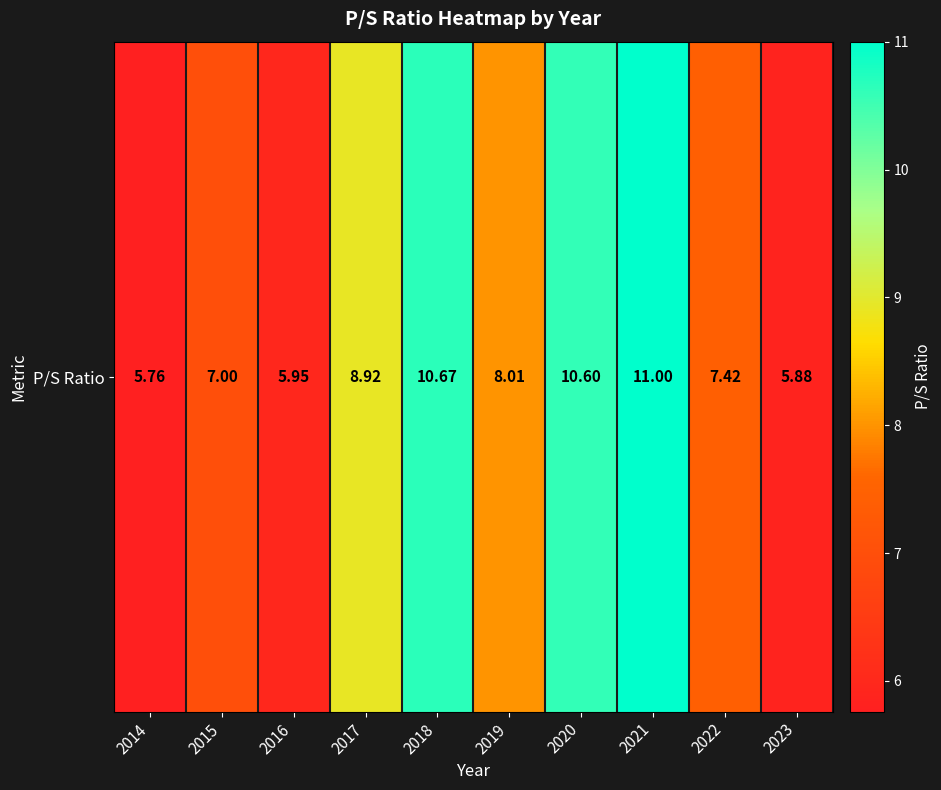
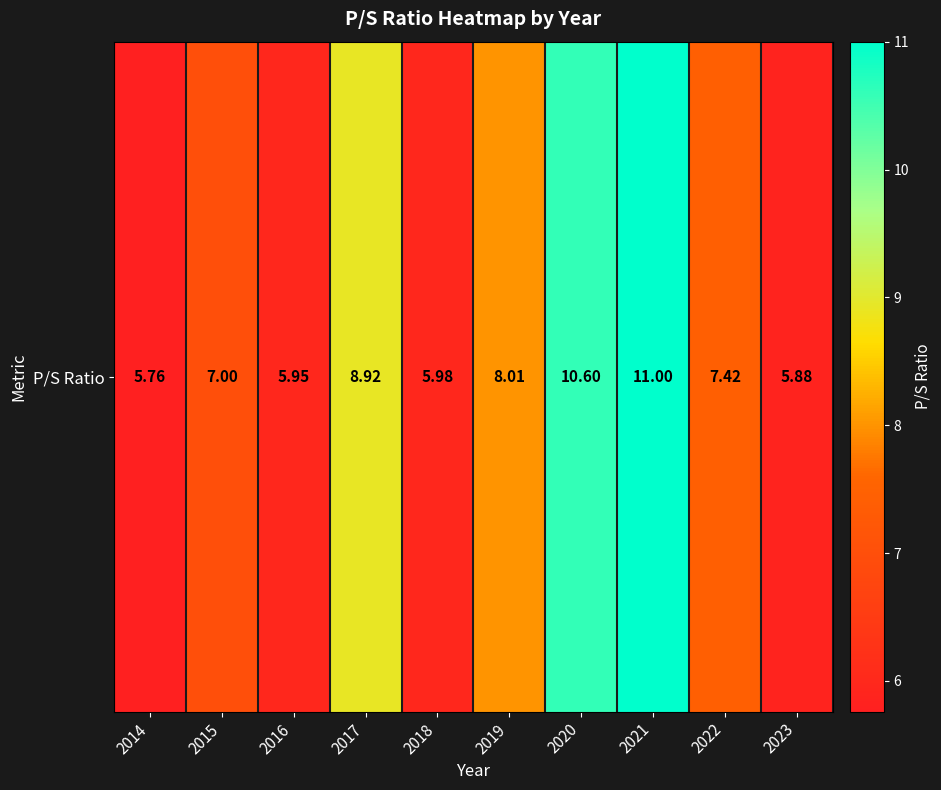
P/S Ratio, 2018: 10.67 -> 5.98
